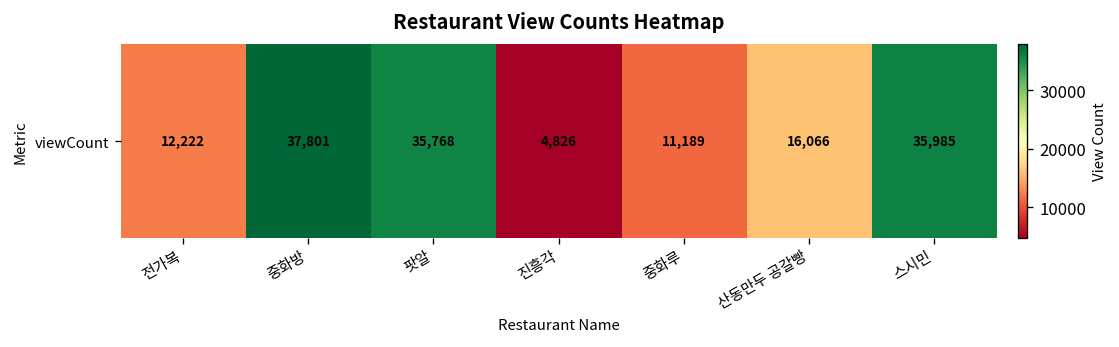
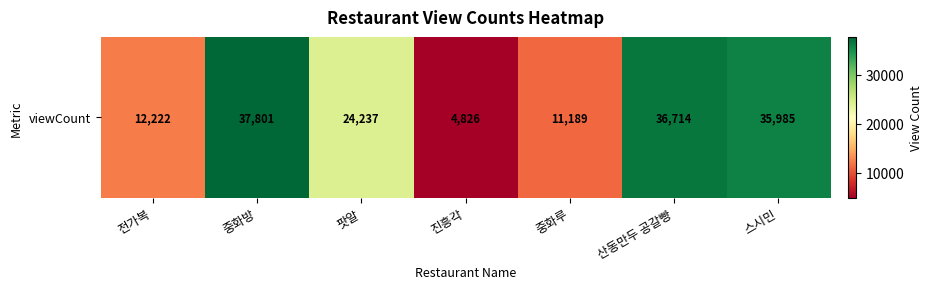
viewCount, 팟알: 35,768 -> 24,237
viewCount, 산동만두 공갈빵: 16,066 -> 36,714
